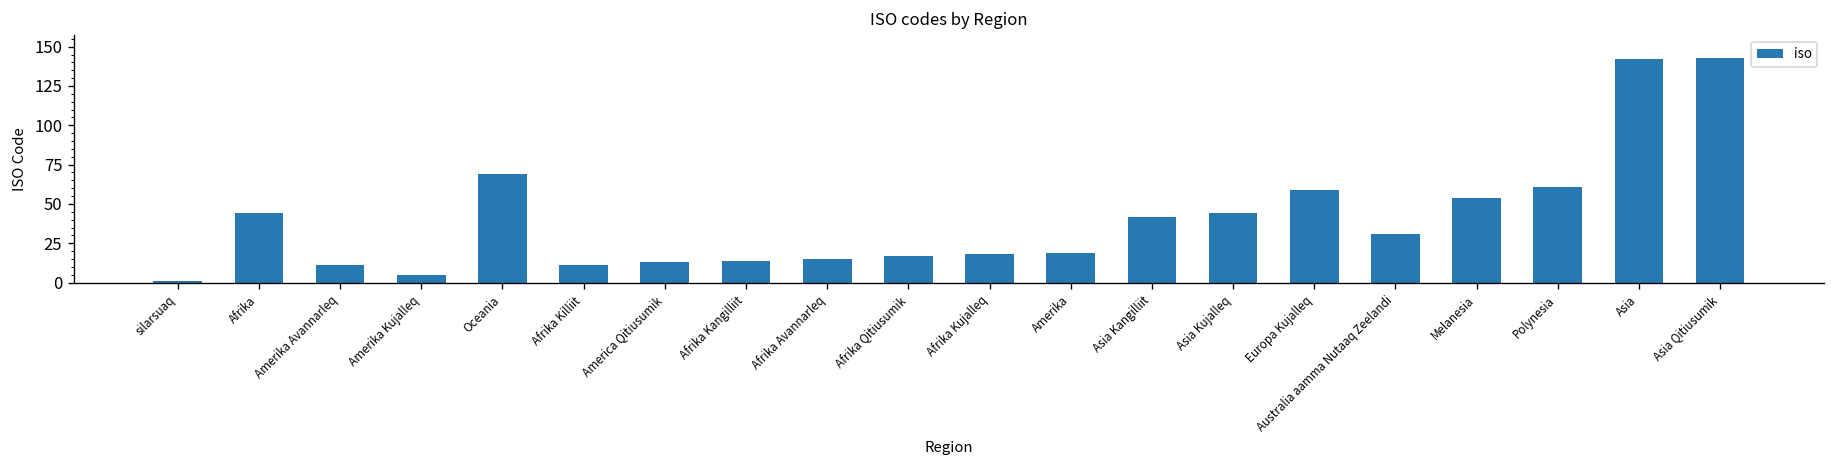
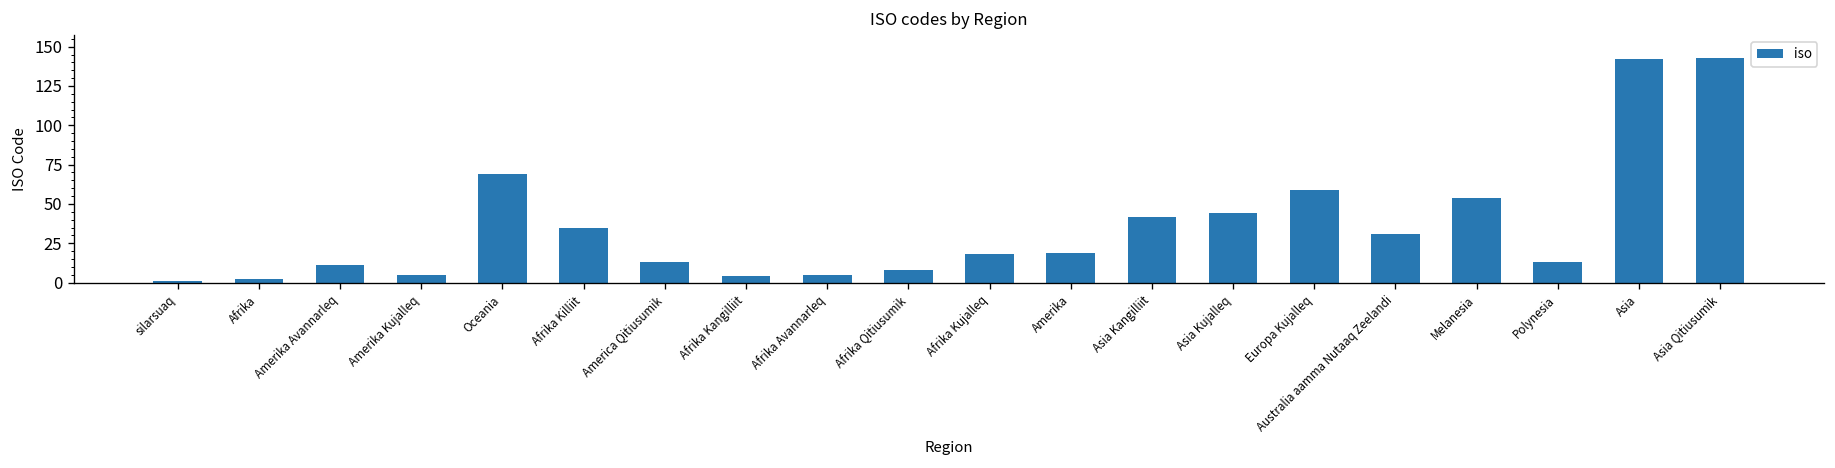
Afrika: 44 -> 2
Afrika Killiit: 11 -> 35
Afrika Kangilliit: 14 -> 4
Afrika Avannarleq: 15 -> 5
Afrika Qitiusumik: 17 -> 8
Polynesia: 61 -> 13
